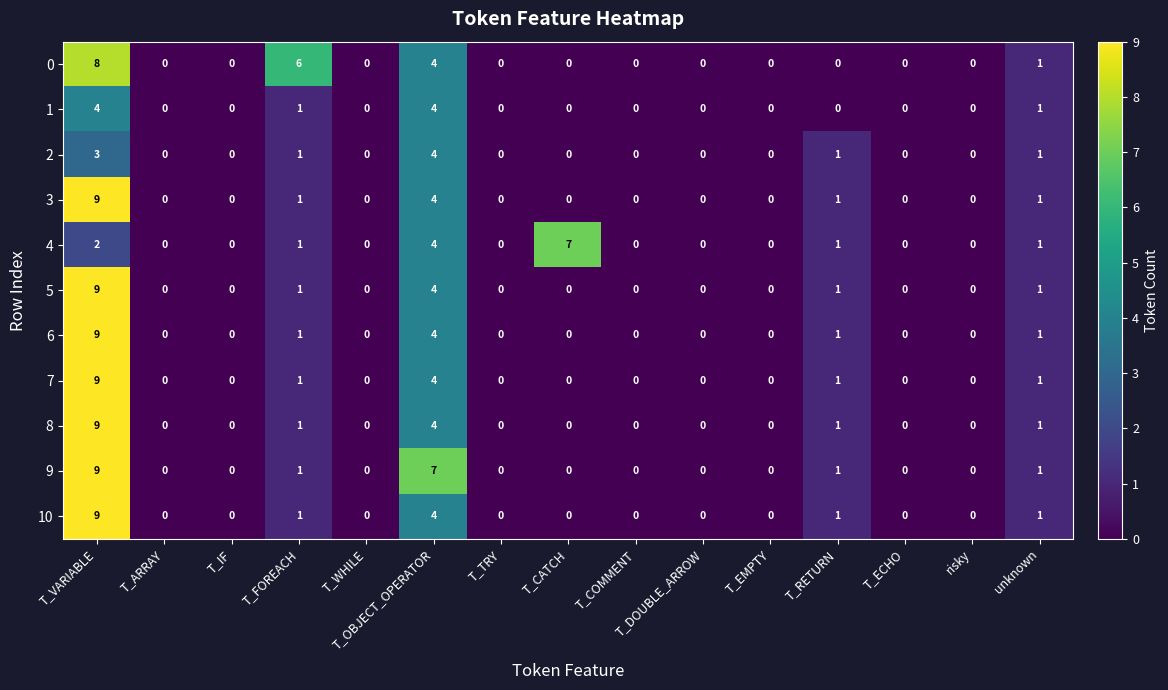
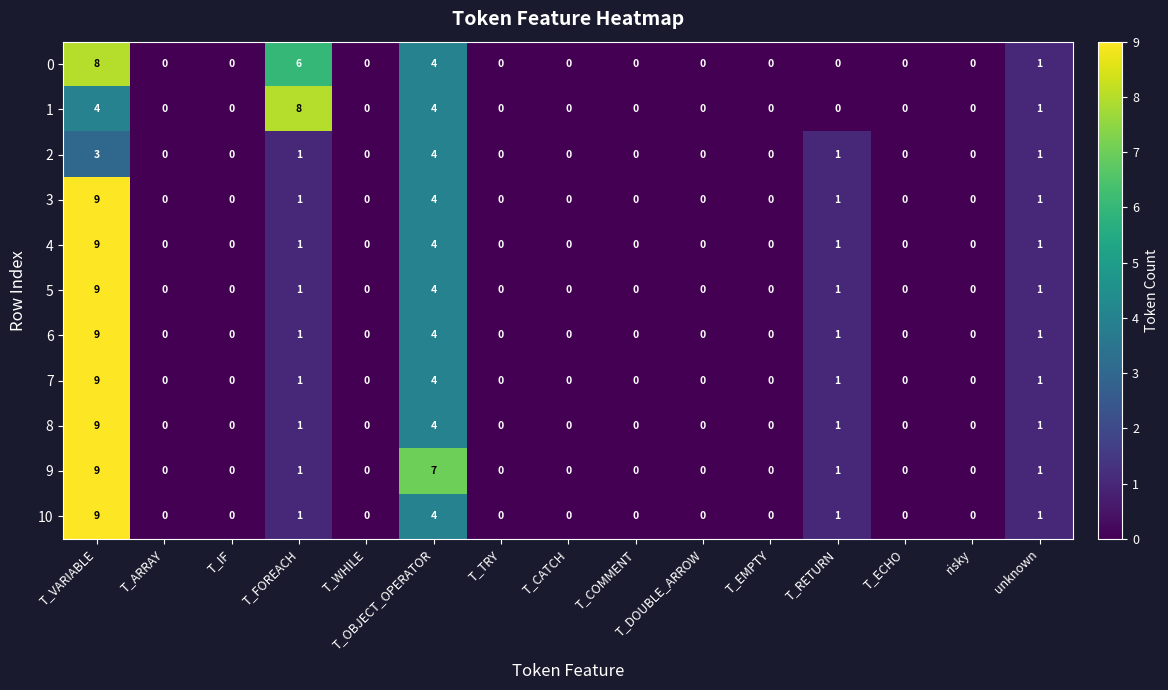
1, T_FOREACH: 1 -> 8
4, T_VARIABLE: 2 -> 9
4, T_CATCH: 7 -> 0
